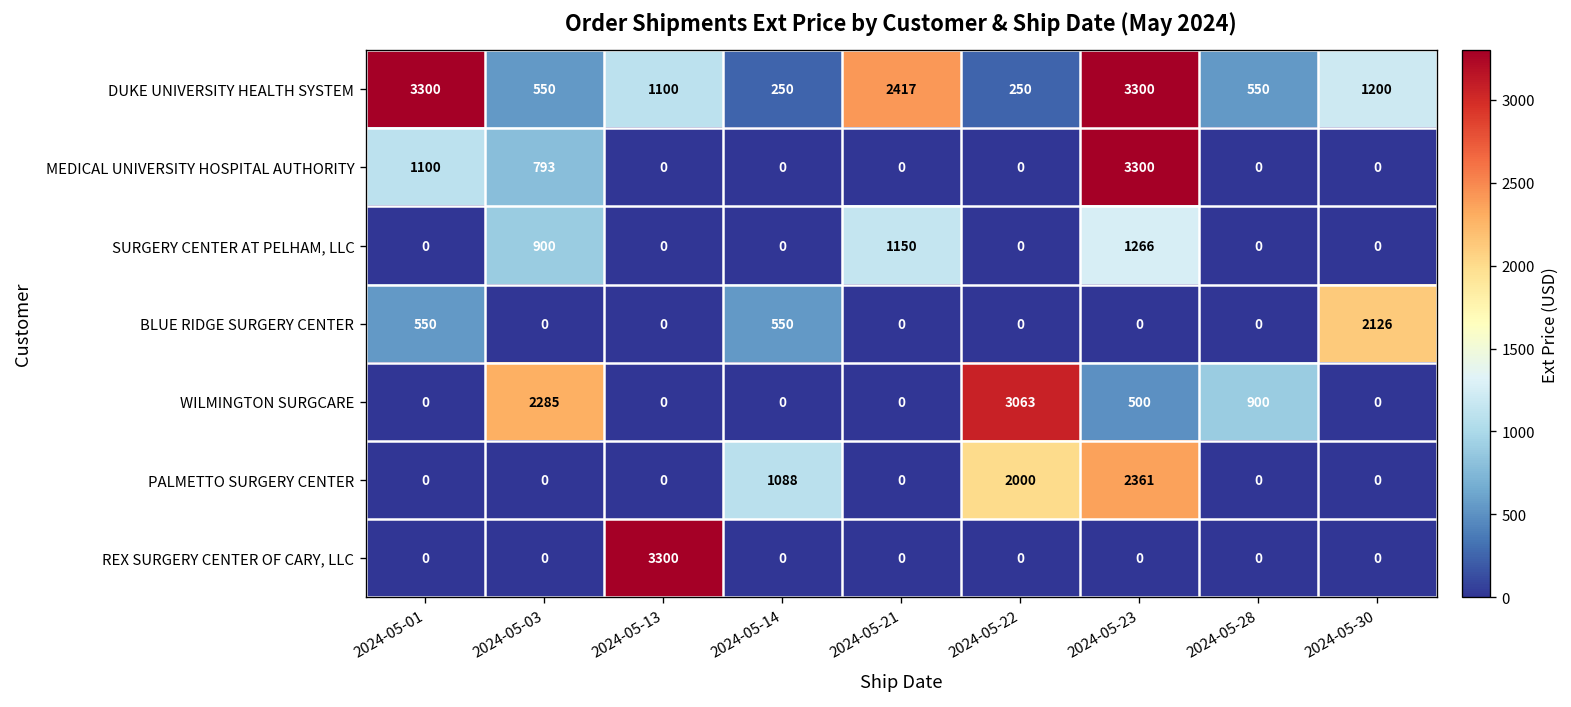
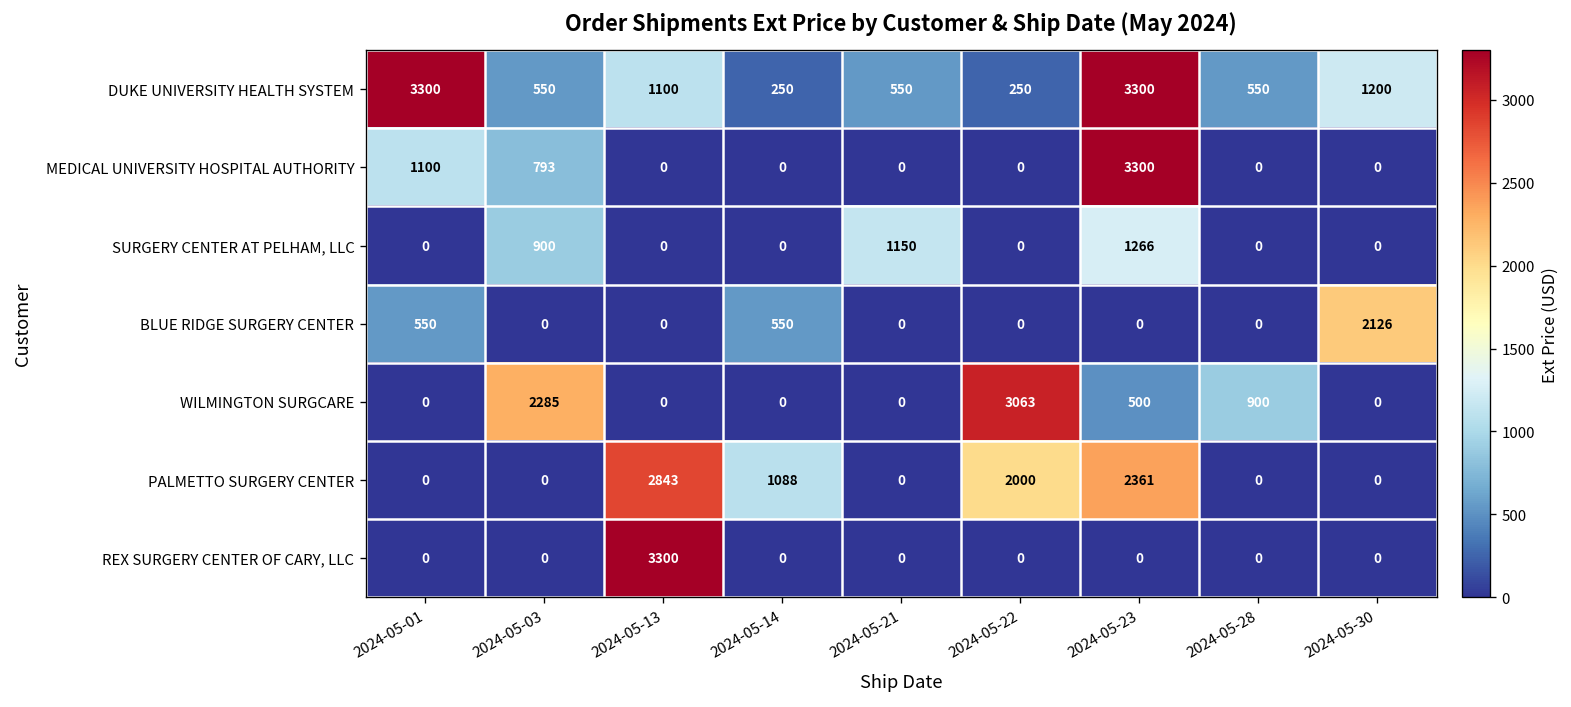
DUKE UNIVERSITY HEALTH SYSTEM, 2024-05-21: 2417 -> 550
PALMETTO SURGERY CENTER, 2024-05-13: 0 -> 2843
